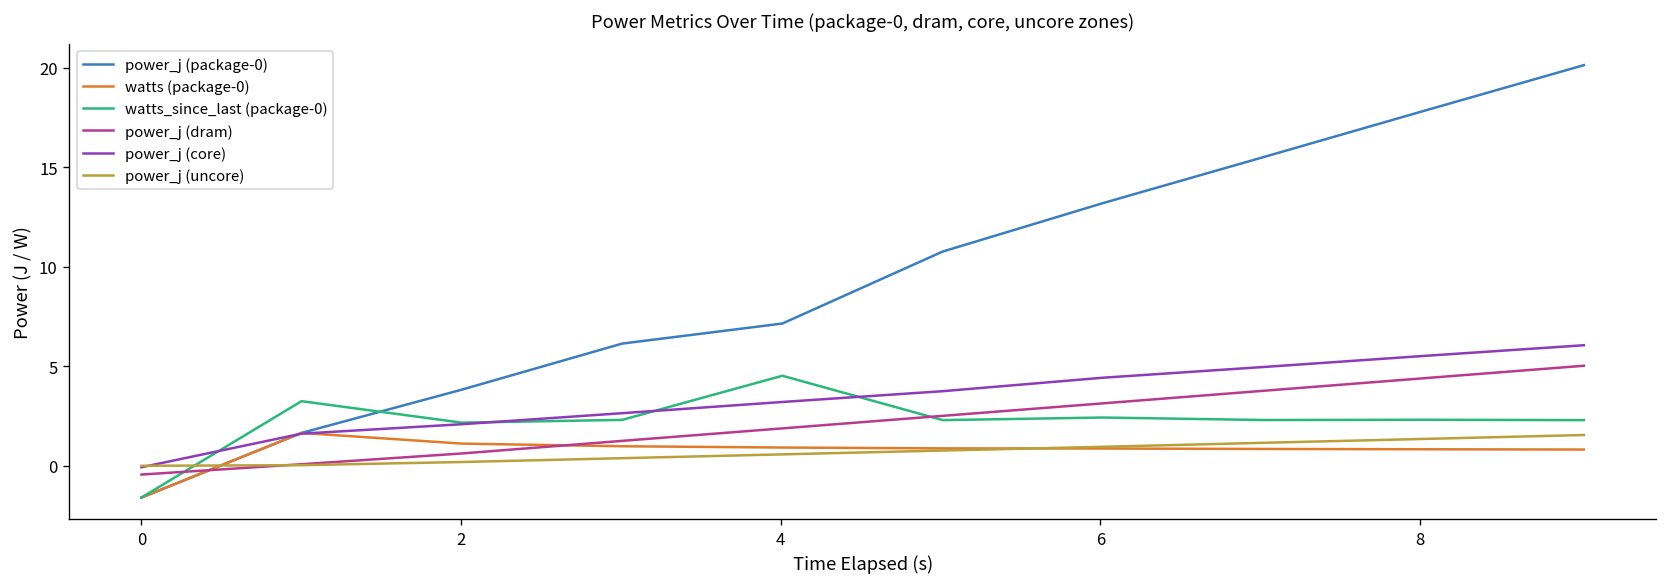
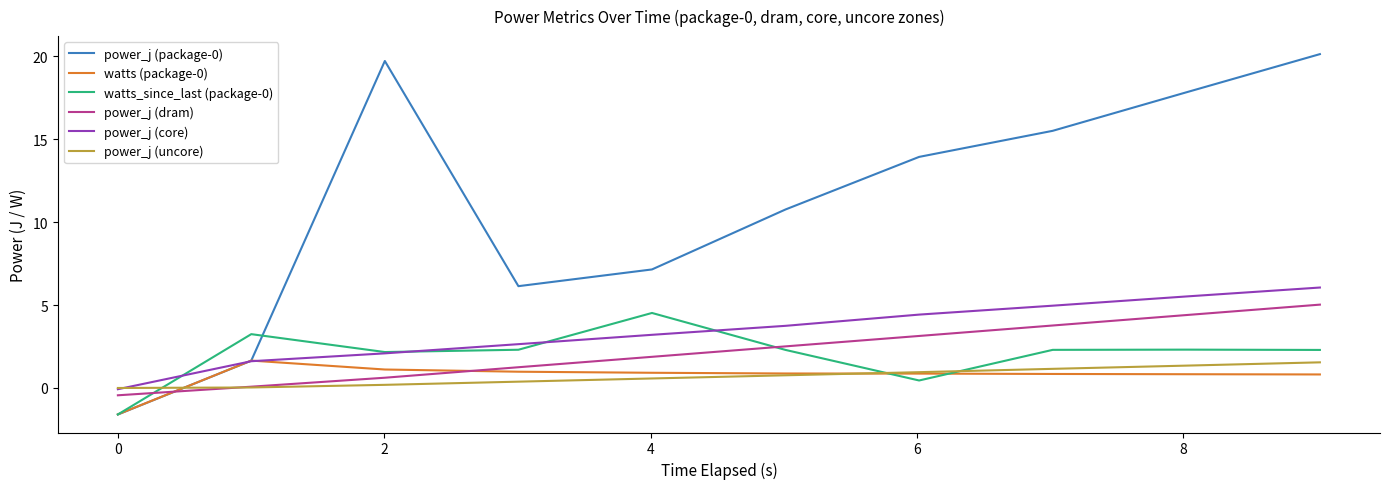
power_j (package-0), 2: 3.8 -> 19.7
power_j (package-0), 6: 13.2 -> 13.9
watts_since_last (package-0), 6: 2.4 -> 0.5
